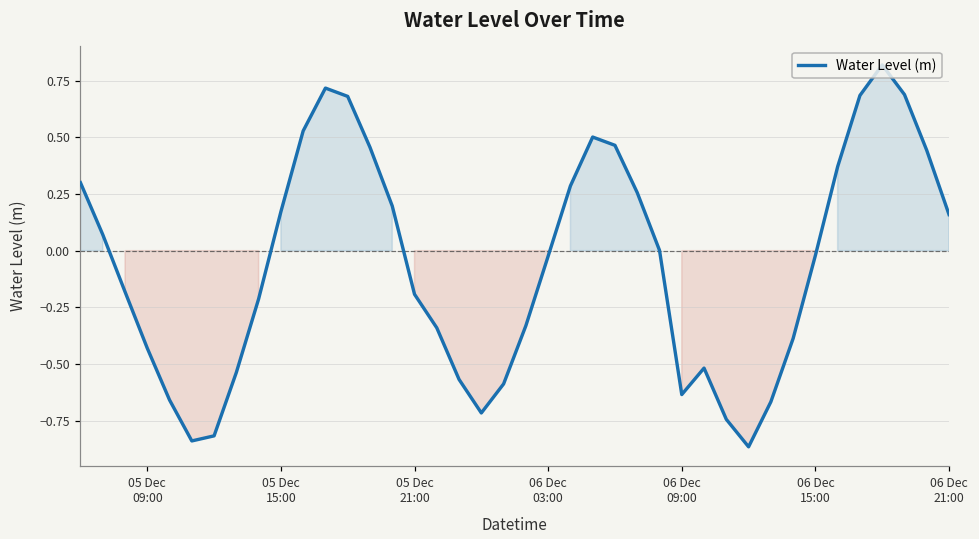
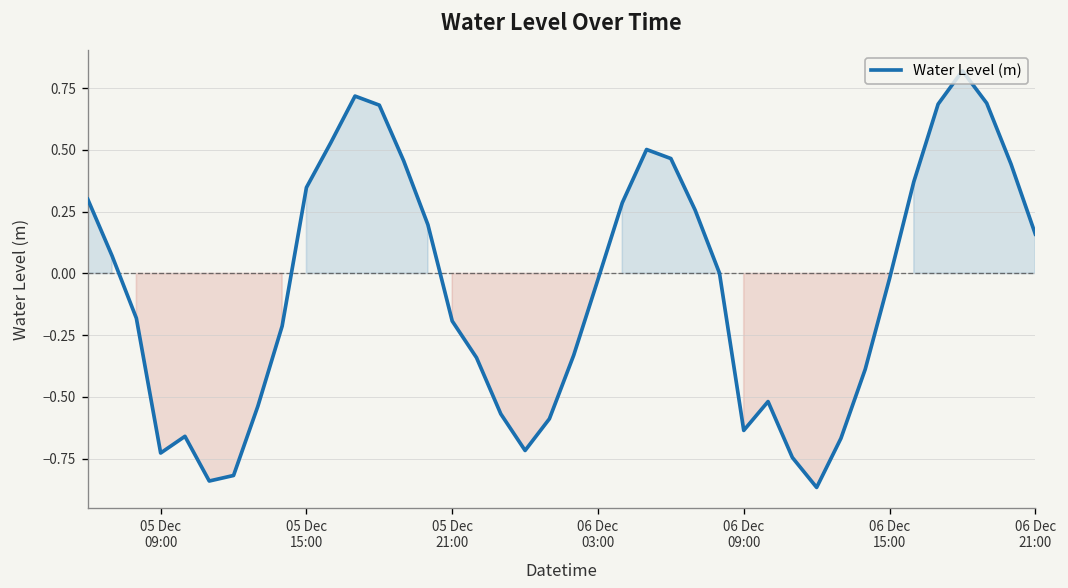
05 Dec 09:00: -0.43 -> -0.73
05 Dec 15:00: 0.17 -> 0.35
